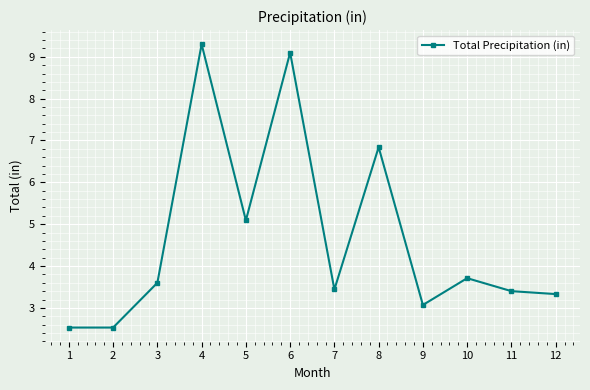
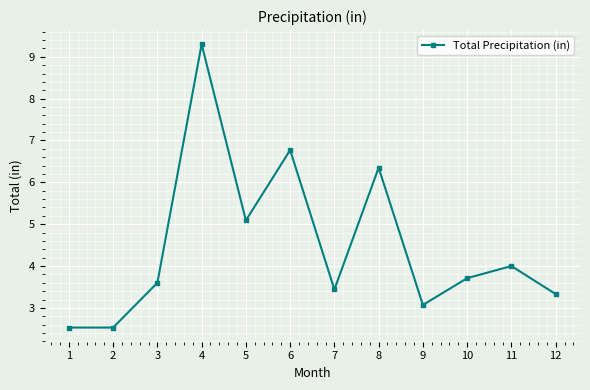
6: 9.1 -> 6.8
8: 6.8 -> 6.4
11: 3.4 -> 4.0
